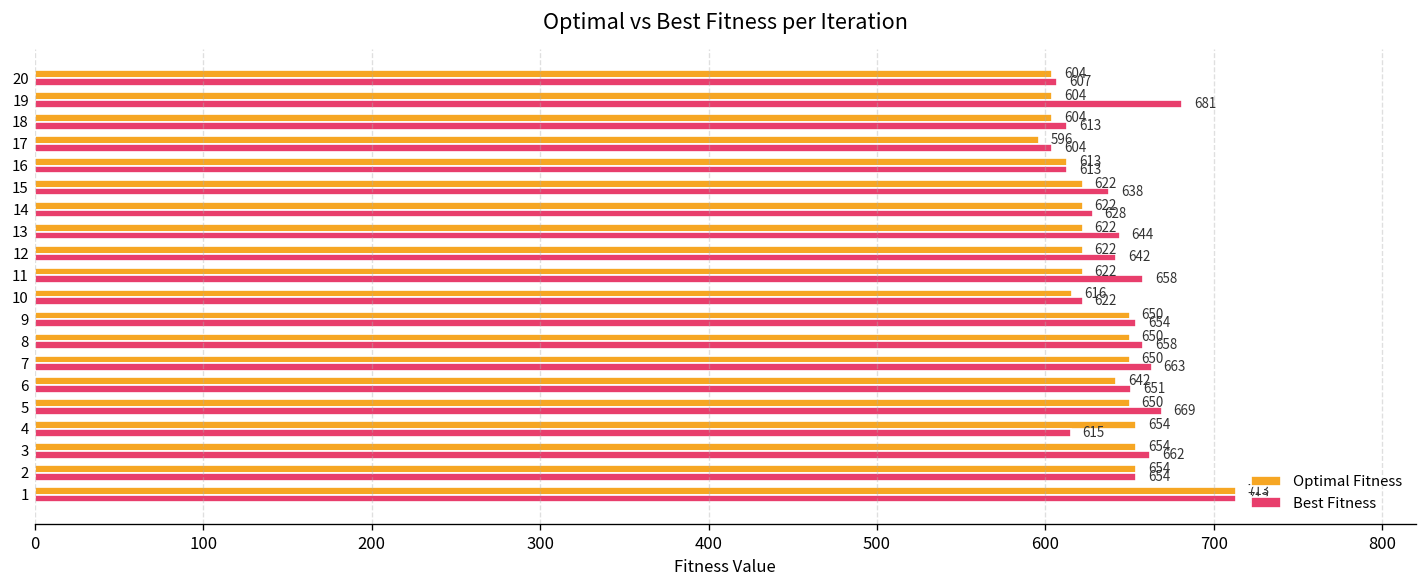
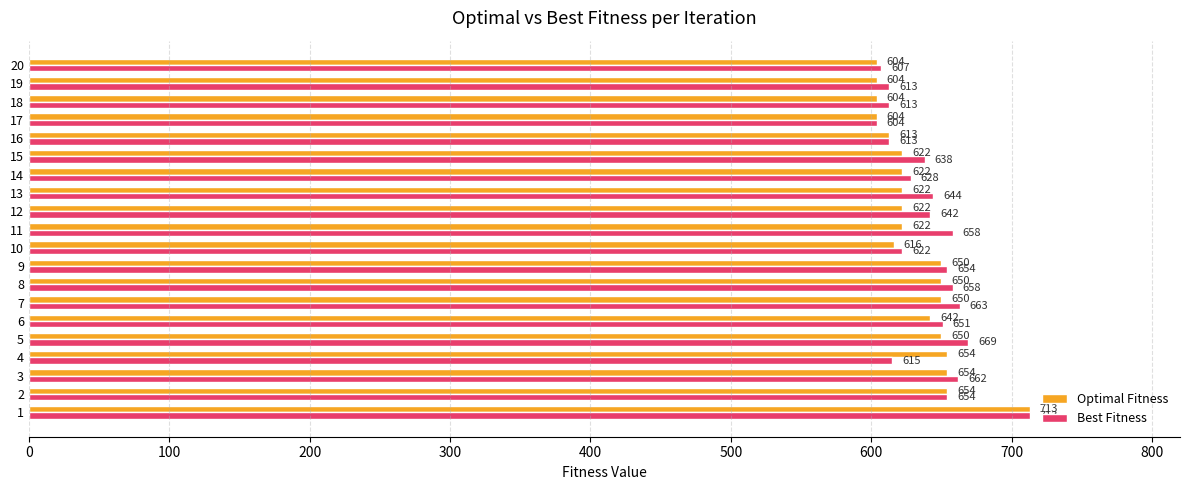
Best Fitness, 19: 681 -> 613
Optimal Fitness, 17: 596 -> 604
